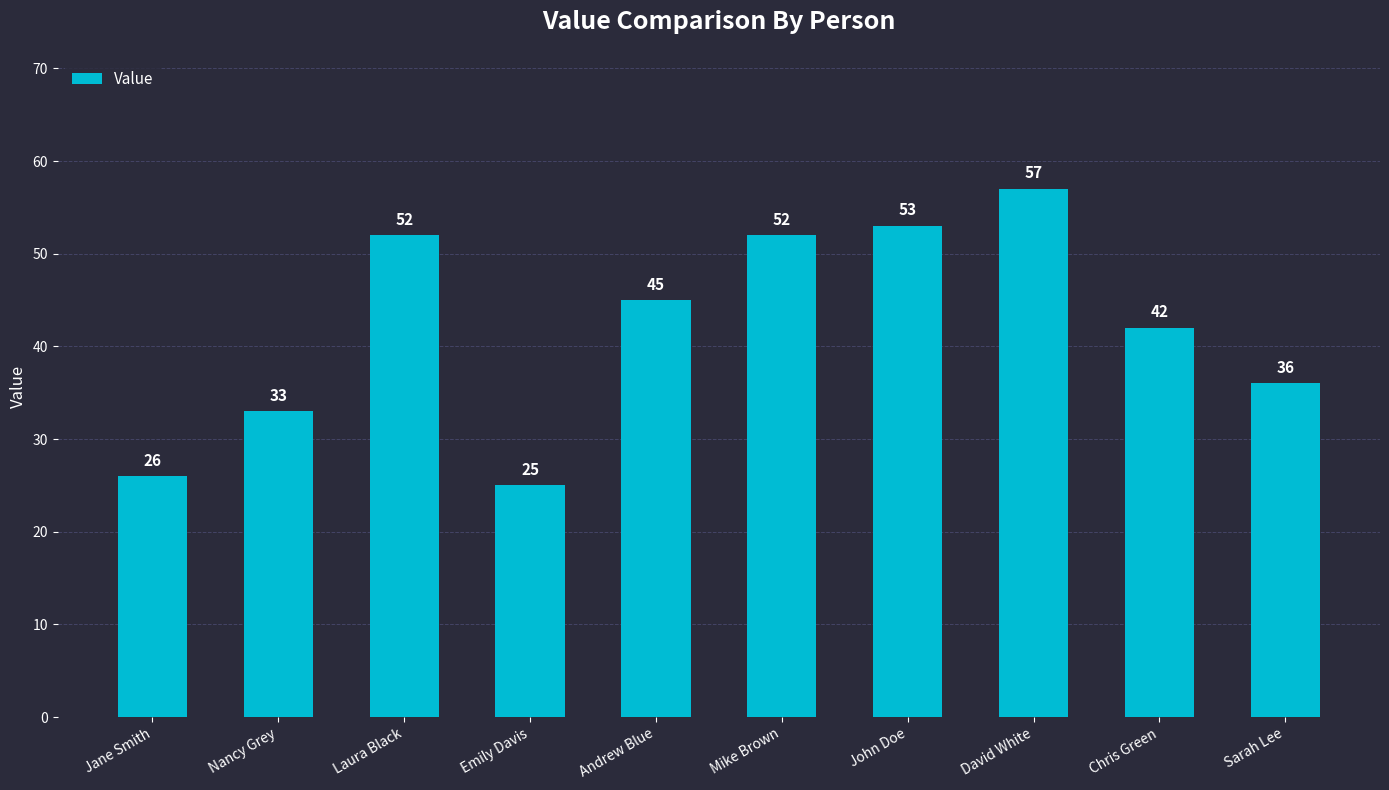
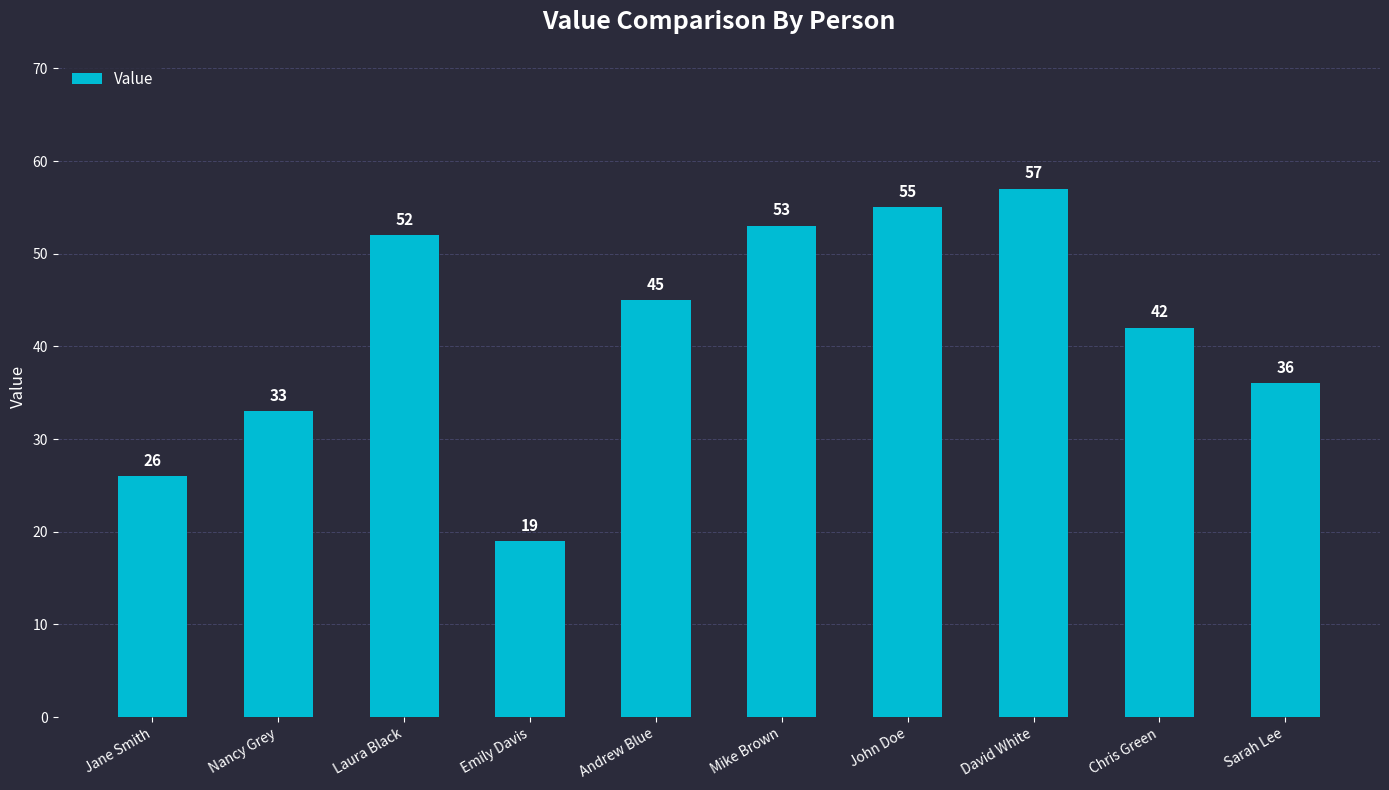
Emily Davis: 25 -> 19
Mike Brown: 52 -> 53
John Doe: 53 -> 55
